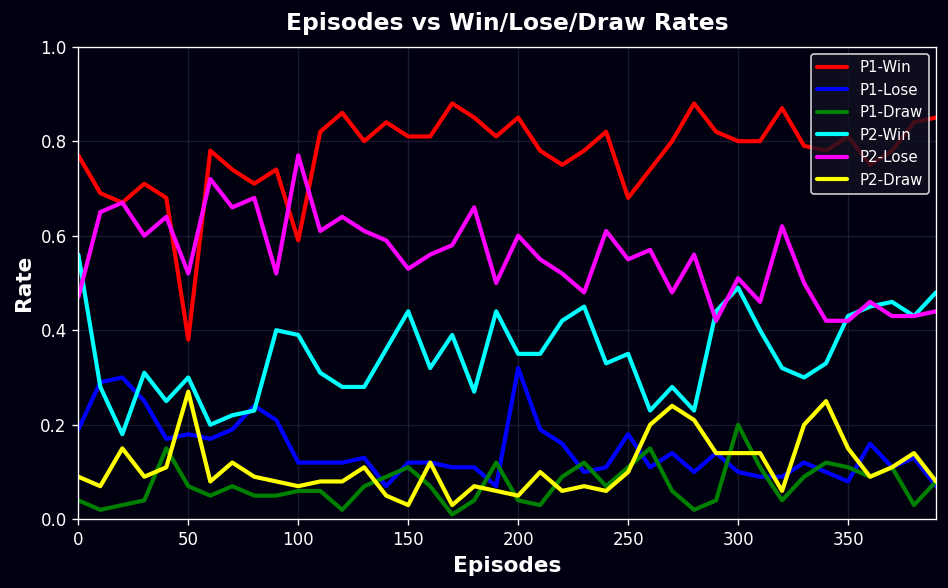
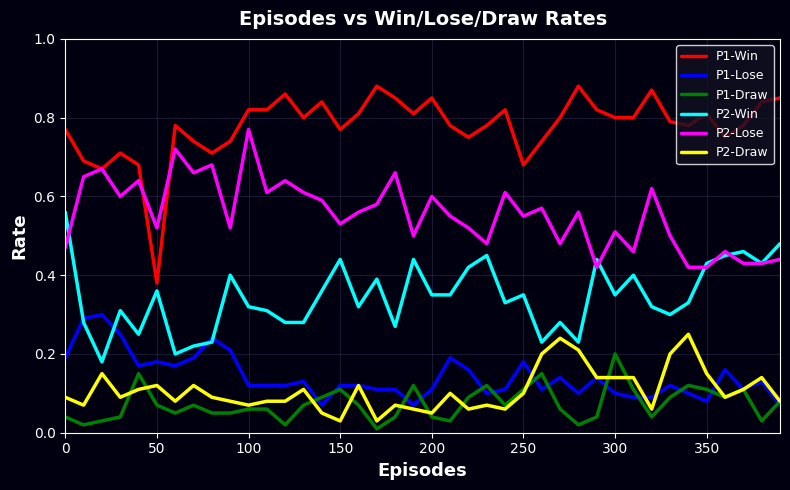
P2-Win, 50: 0.30 -> 0.36
P2-Draw, 50: 0.27 -> 0.12
P1-Win, 100: 0.59 -> 0.82
P2-Win, 100: 0.39 -> 0.32
P1-Win, 150: 0.81 -> 0.77
P1-Lose, 200: 0.32 -> 0.11
P2-Win, 300: 0.49 -> 0.35
